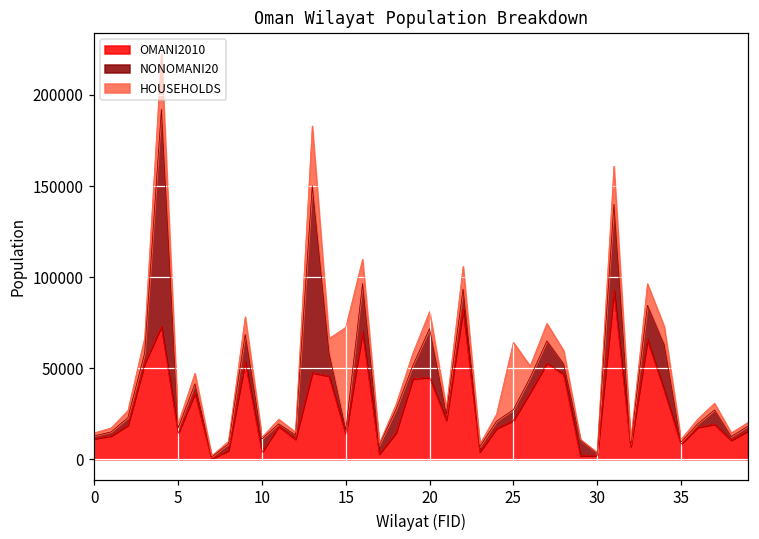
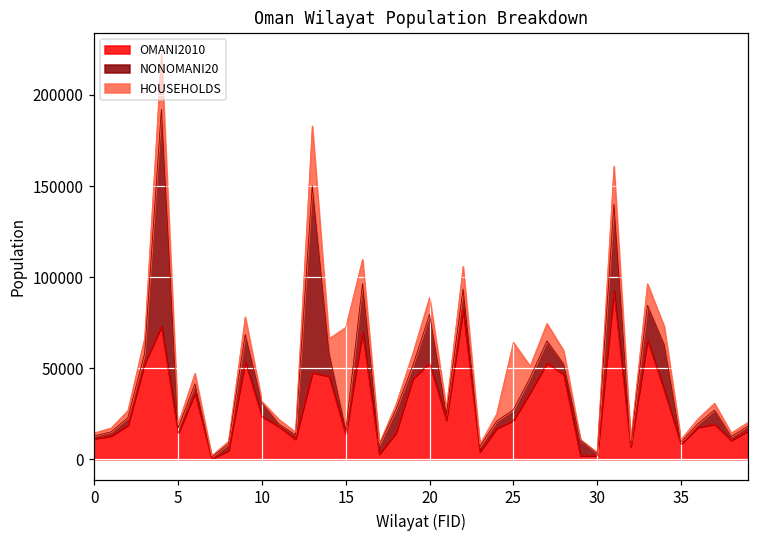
OMANI2010, 10: 4000 -> 23000
OMANI2010, 20: 45000 -> 53000
